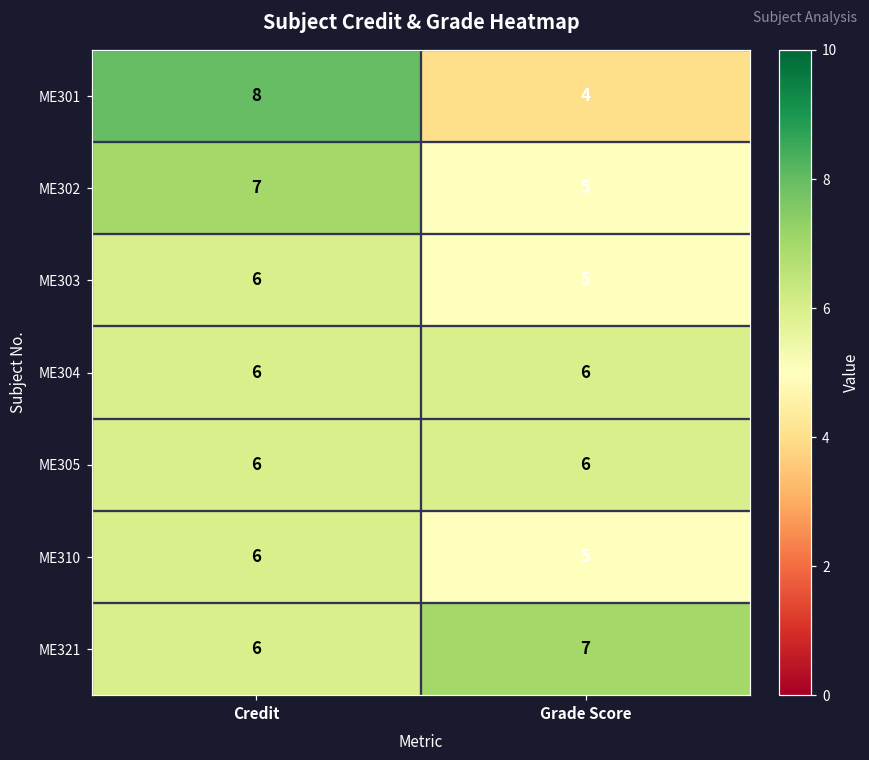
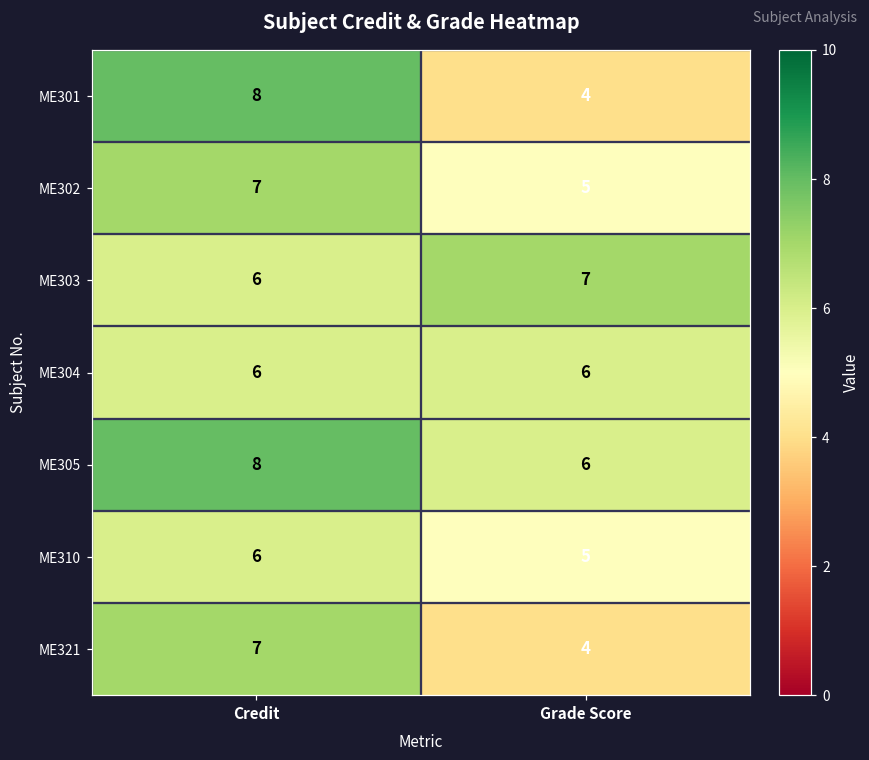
ME303, Grade Score: 5 -> 7
ME305, Credit: 6 -> 8
ME321, Credit: 6 -> 7
ME321, Grade Score: 7 -> 4
